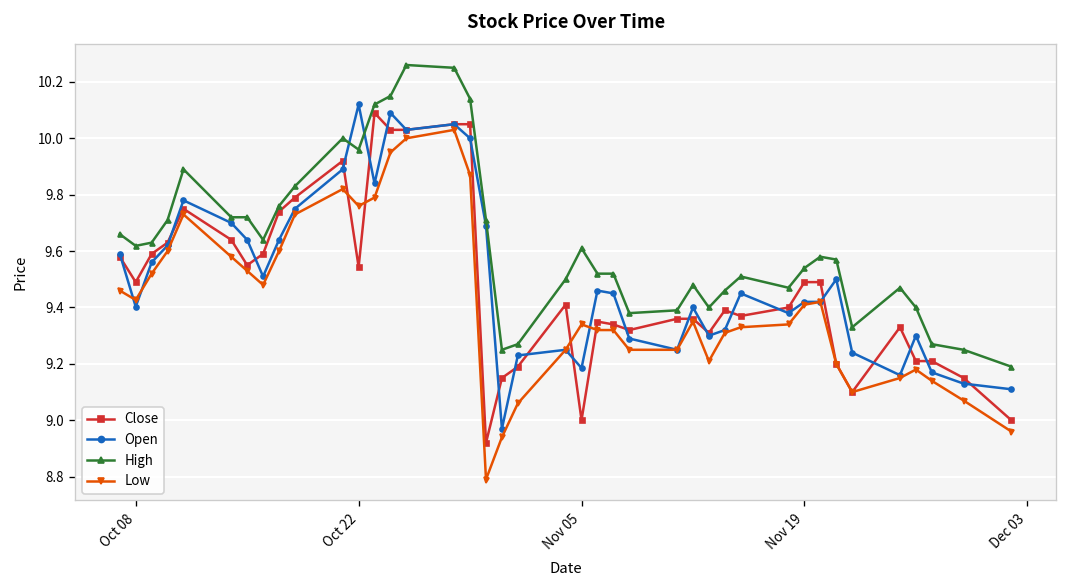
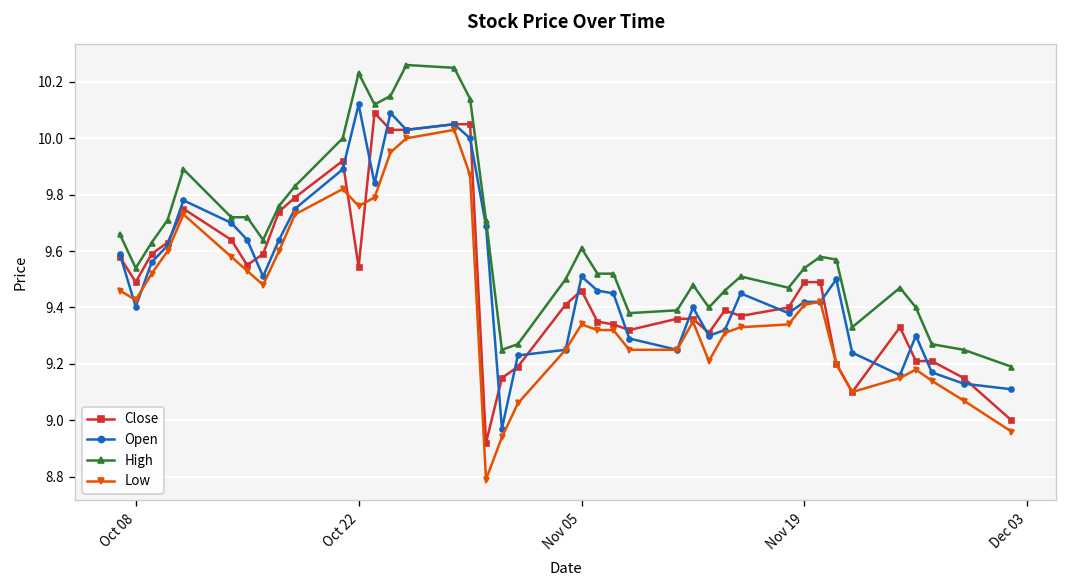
High, Oct 08: 9.62 -> 9.54
High, Oct 22: 9.96 -> 10.23
Close, Nov 05: 9.00 -> 9.46
Open, Nov 05: 9.19 -> 9.51
